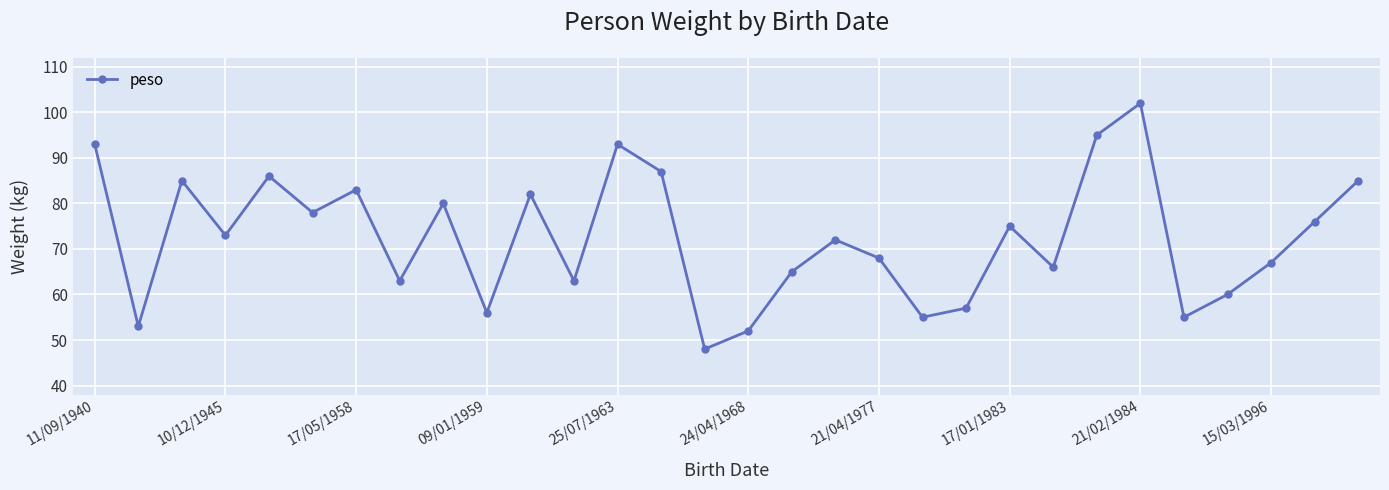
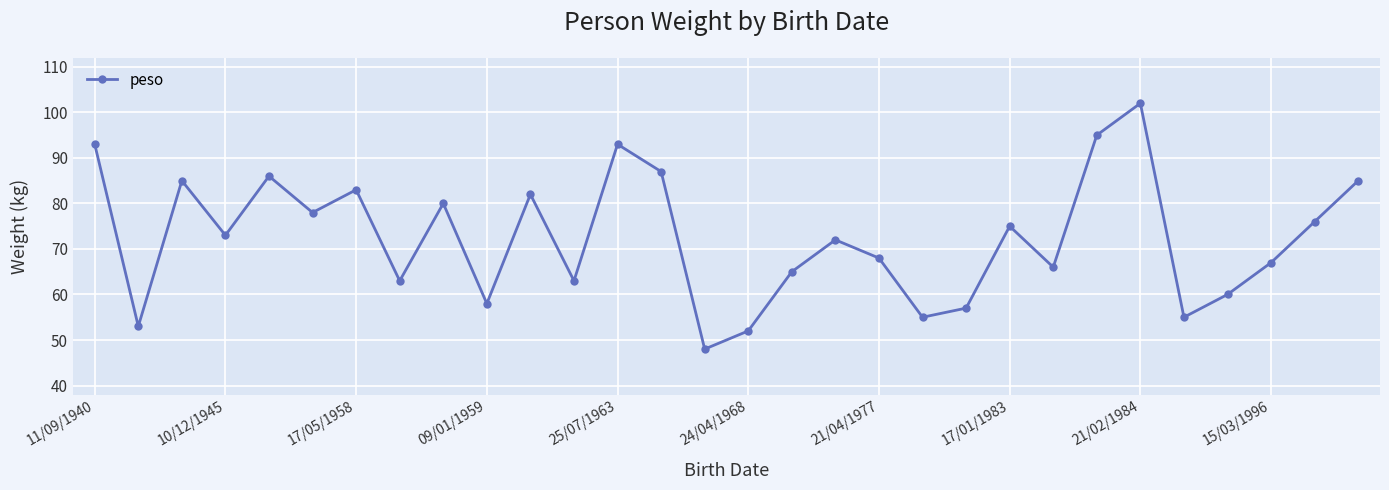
09/01/1959: 56 -> 58
